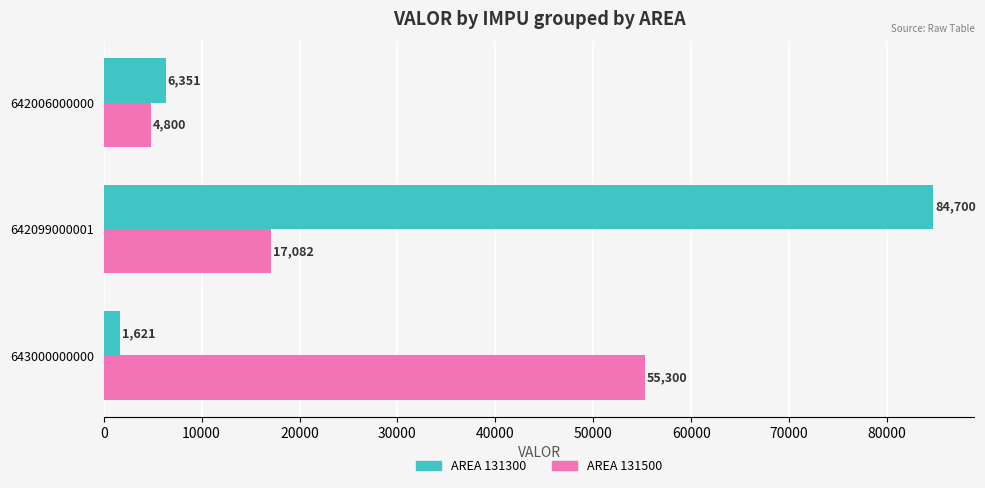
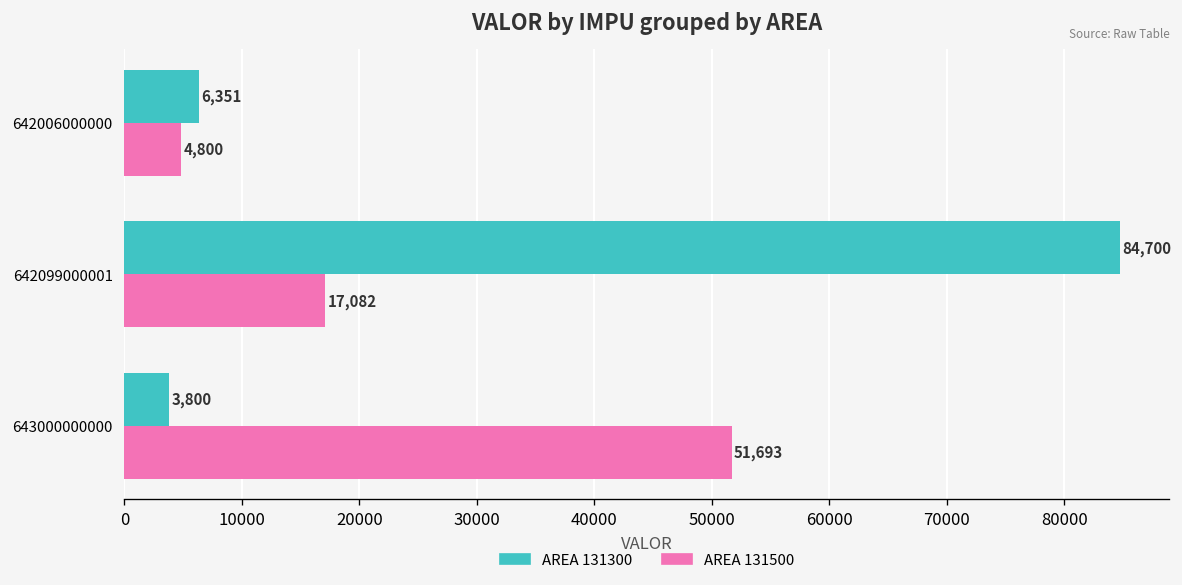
AREA 131300, 643000000000: 1,621 -> 3,800
AREA 131500, 643000000000: 55,300 -> 51,693
